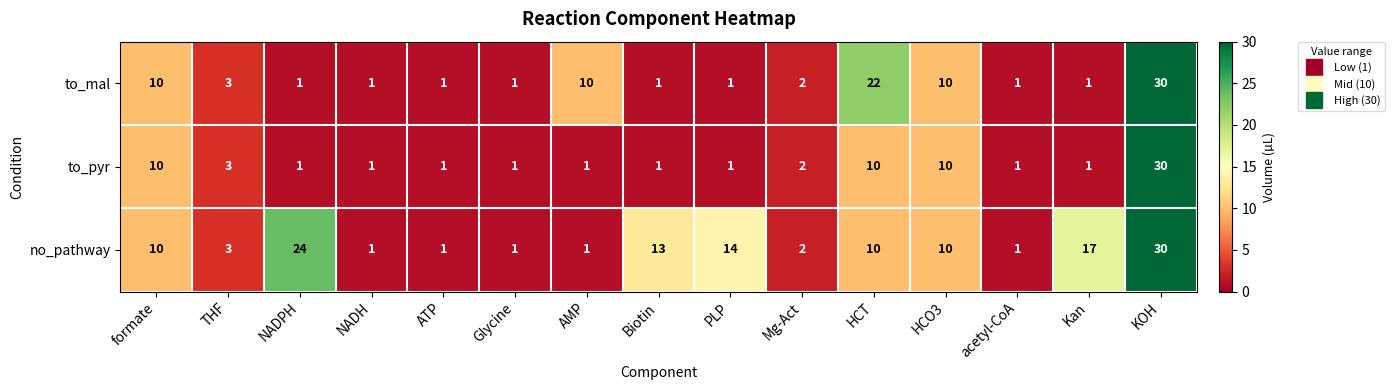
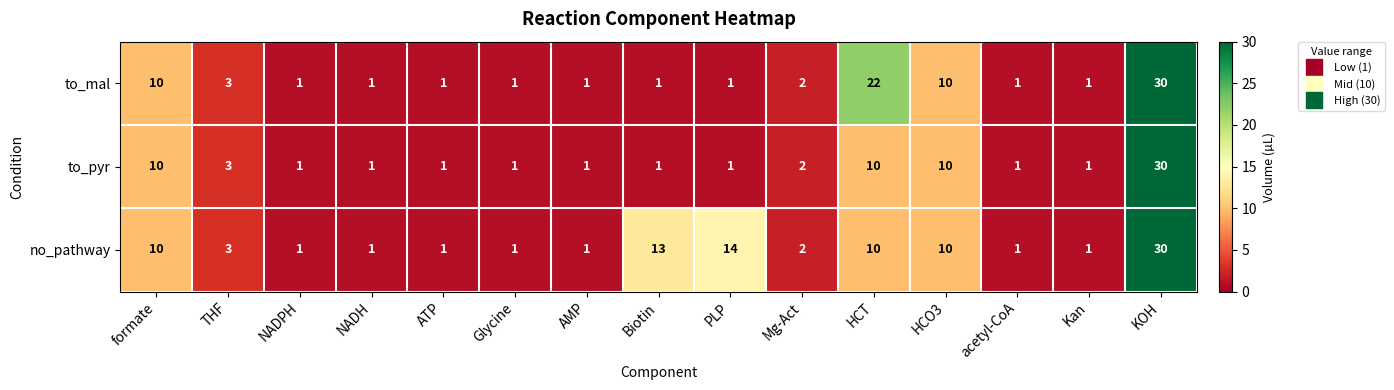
to_mal, AMP: 10 -> 1
no_pathway, NADPH: 24 -> 1
no_pathway, Kan: 17 -> 1
